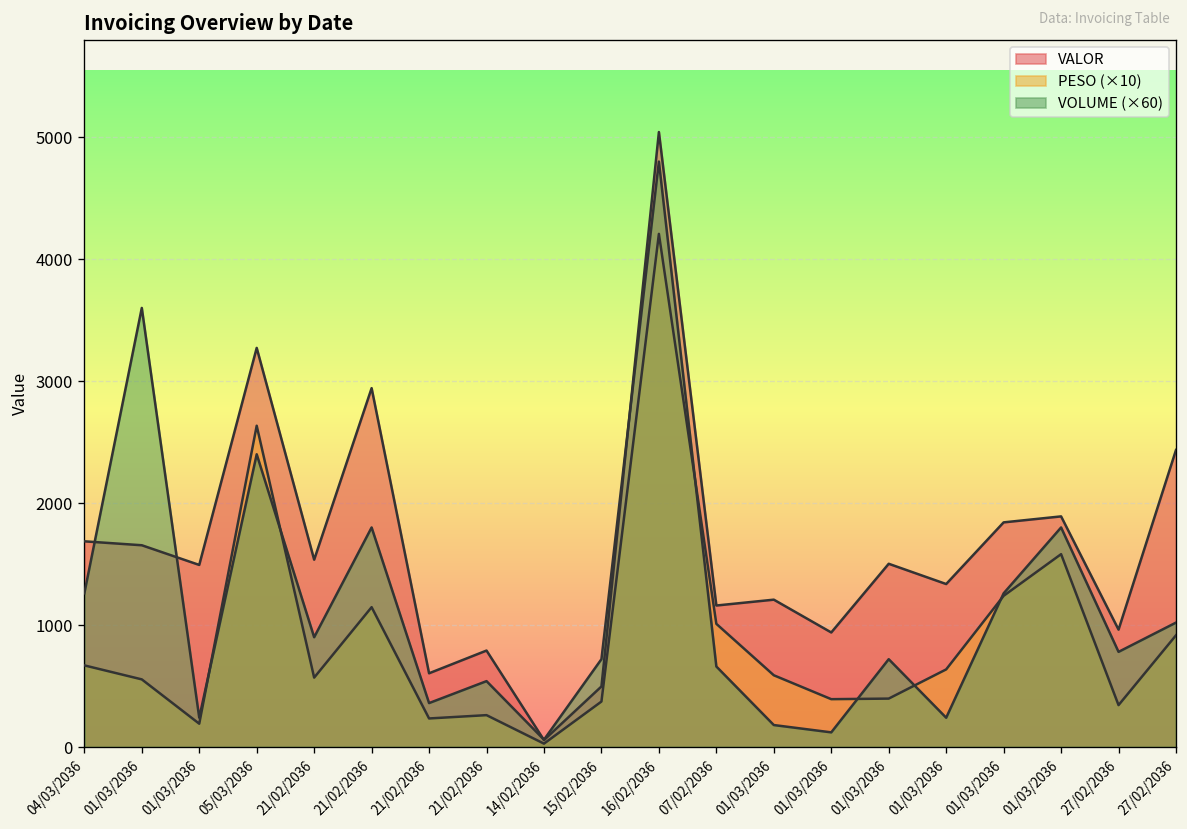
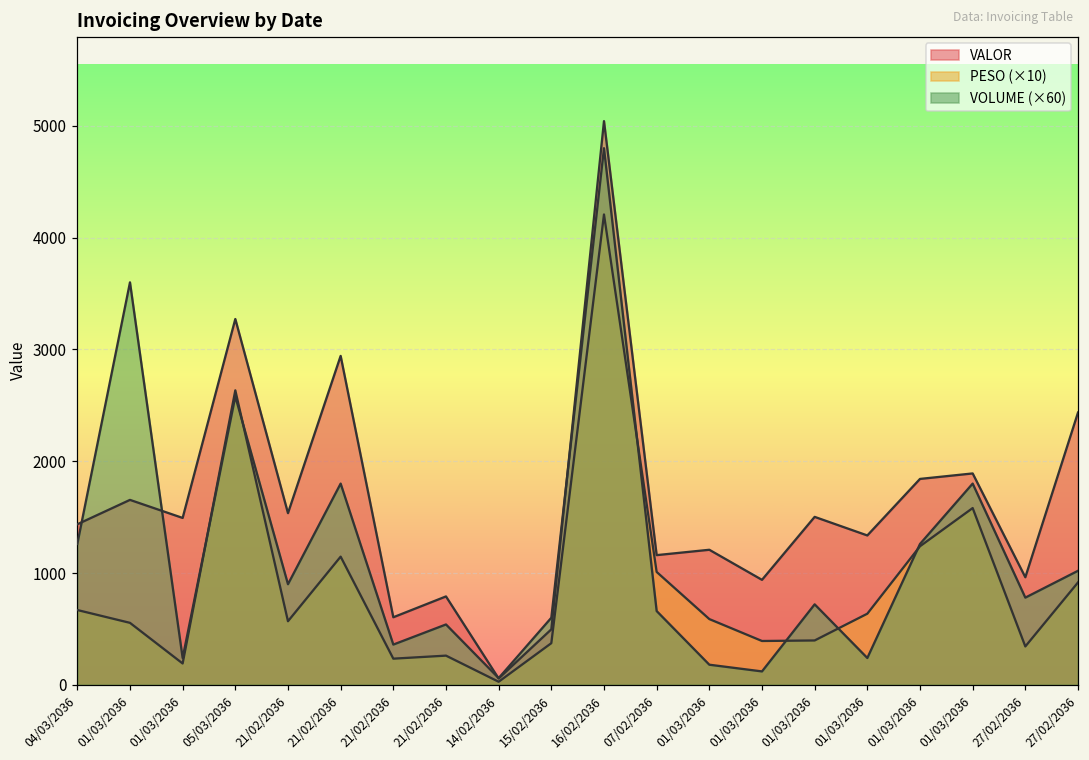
VALOR, 04/03/2036: 1690 -> 1440
VOLUME (×60), 05/03/2036: 2400 -> 2580
VOLUME (×60), 15/02/2036: 720 -> 600
